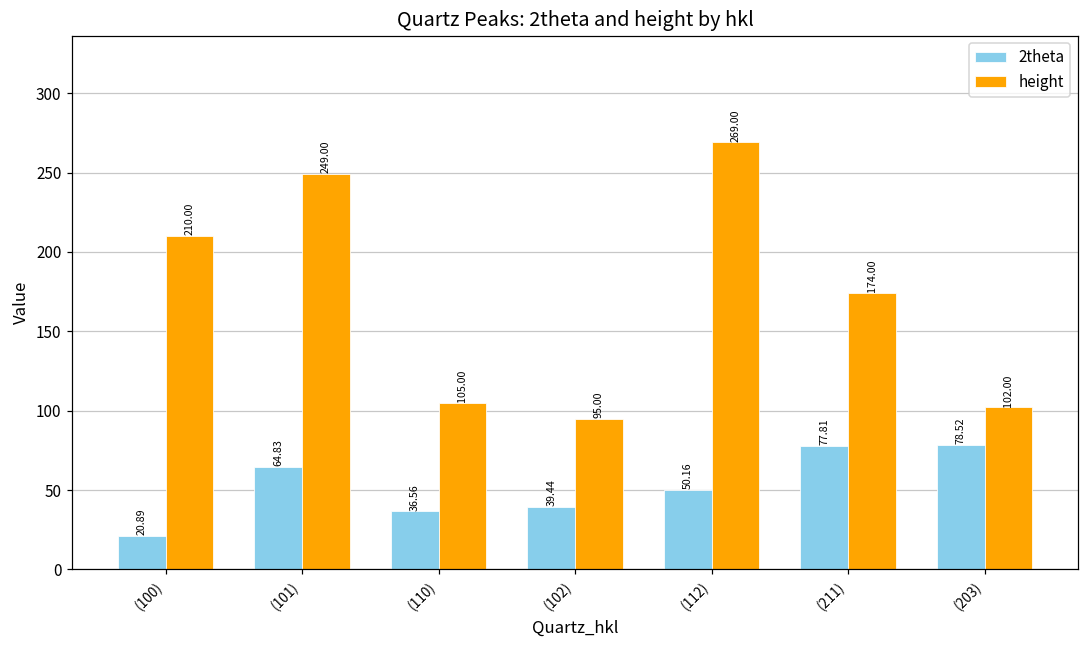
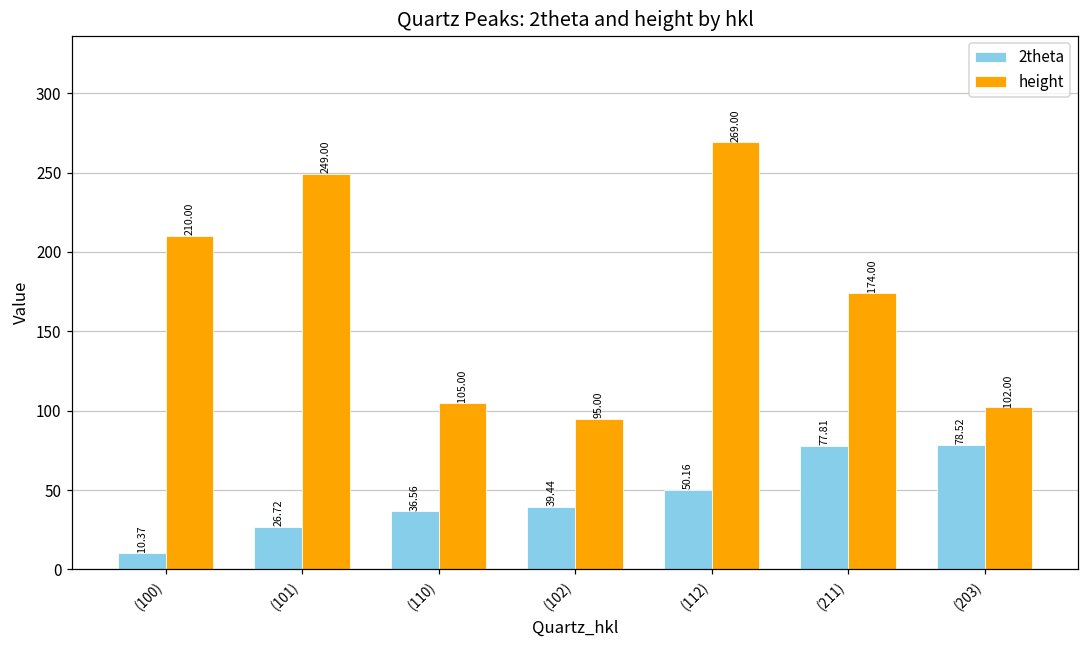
2theta, (100): 20.89 -> 10.37
2theta, (101): 64.83 -> 26.72
